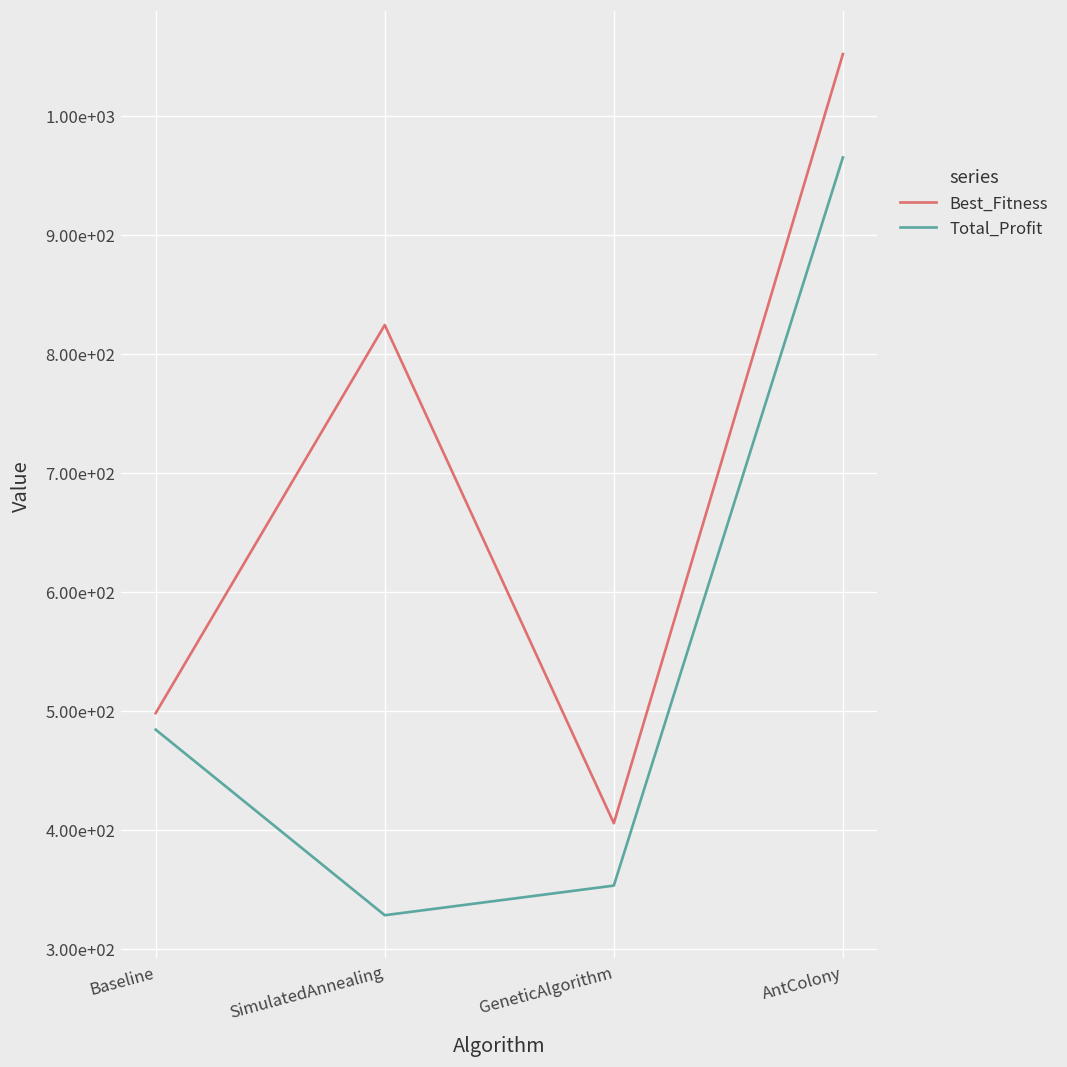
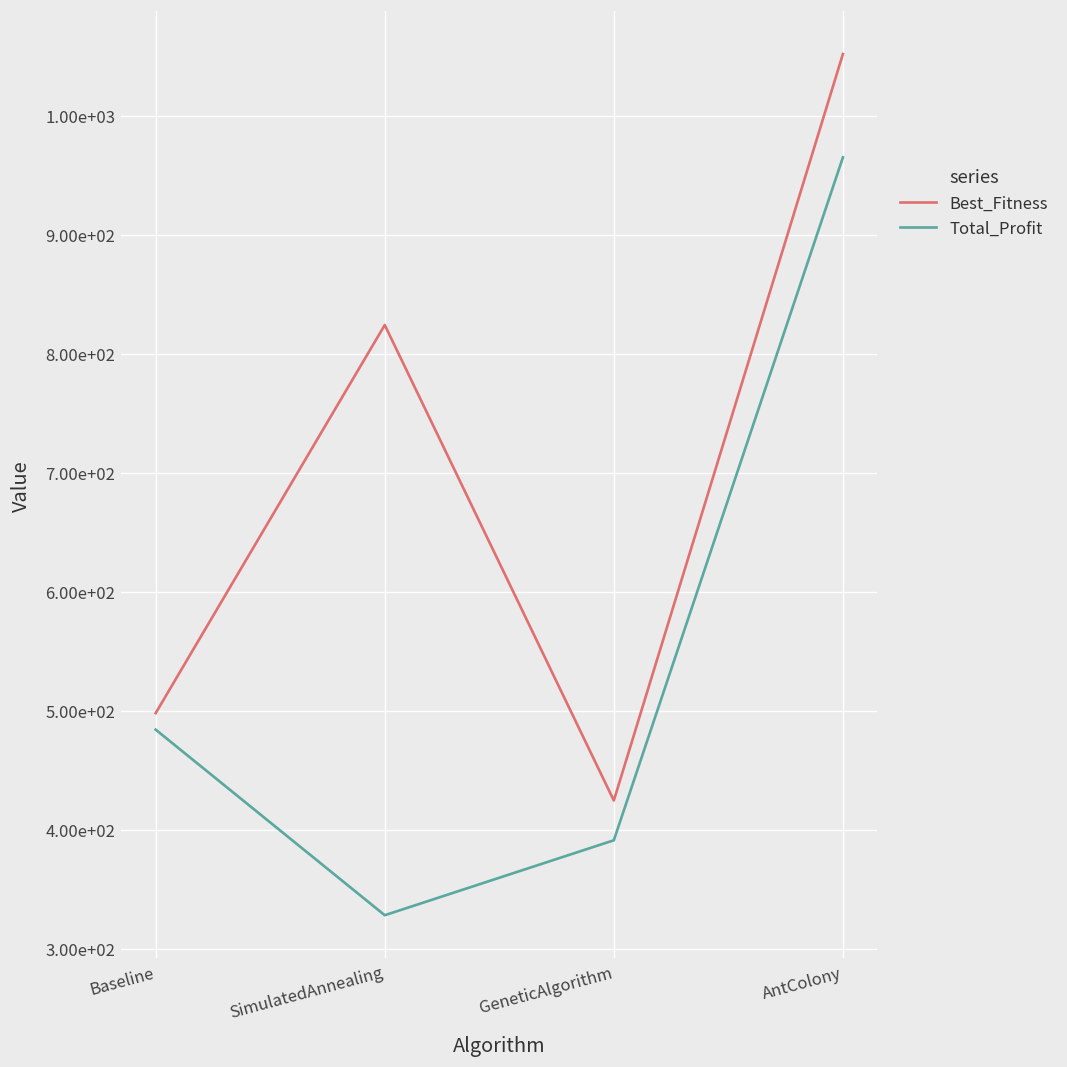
Best_Fitness, GeneticAlgorithm: 410 -> 420
Total_Profit, GeneticAlgorithm: 350 -> 390
